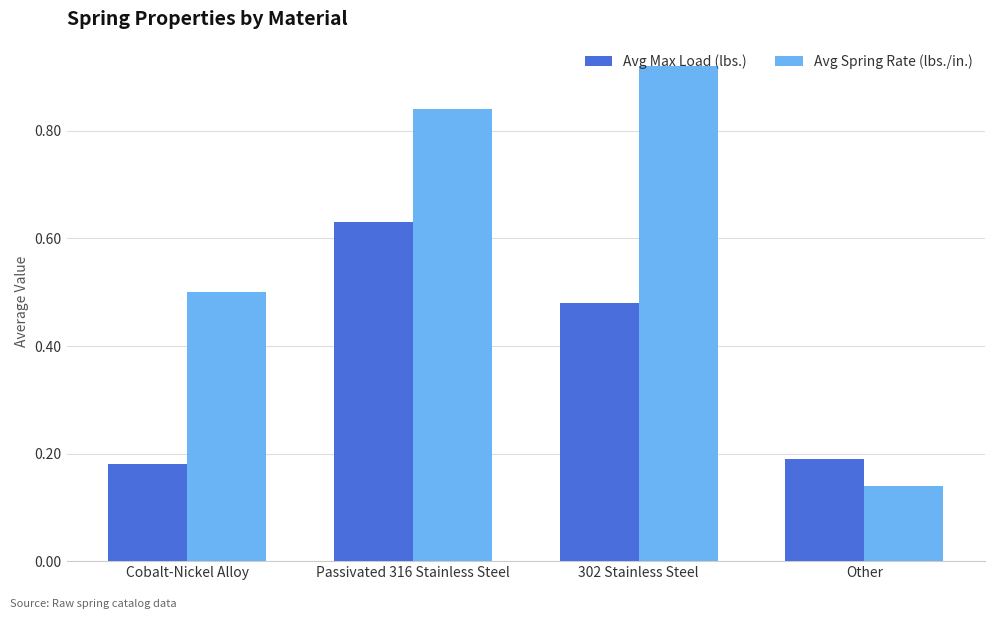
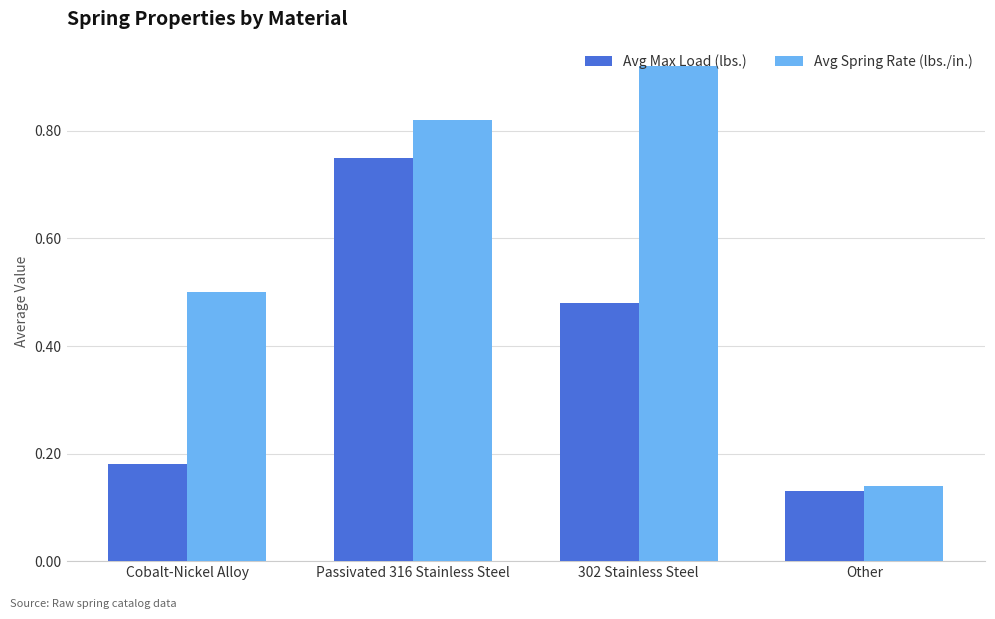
Avg Max Load (lbs.), Passivated 316 Stainless Steel: 0.63 -> 0.75
Avg Spring Rate (lbs./in.), Passivated 316 Stainless Steel: 0.84 -> 0.82
Avg Max Load (lbs.), Other: 0.19 -> 0.13
